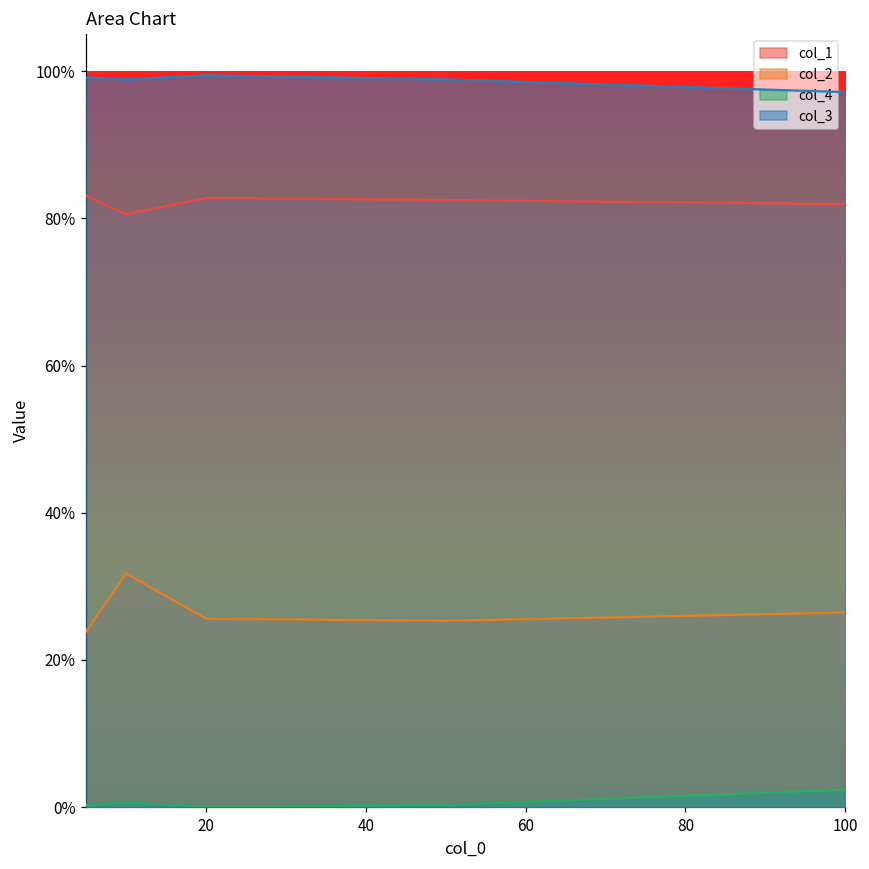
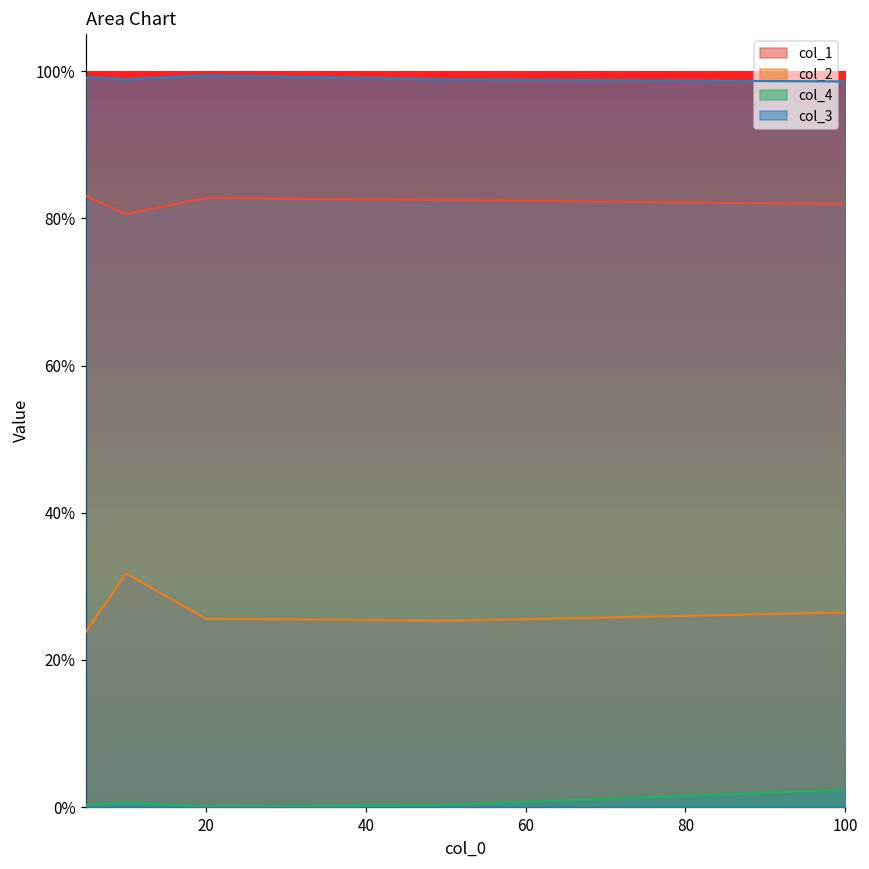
col_3, 100: 97% -> 99%
